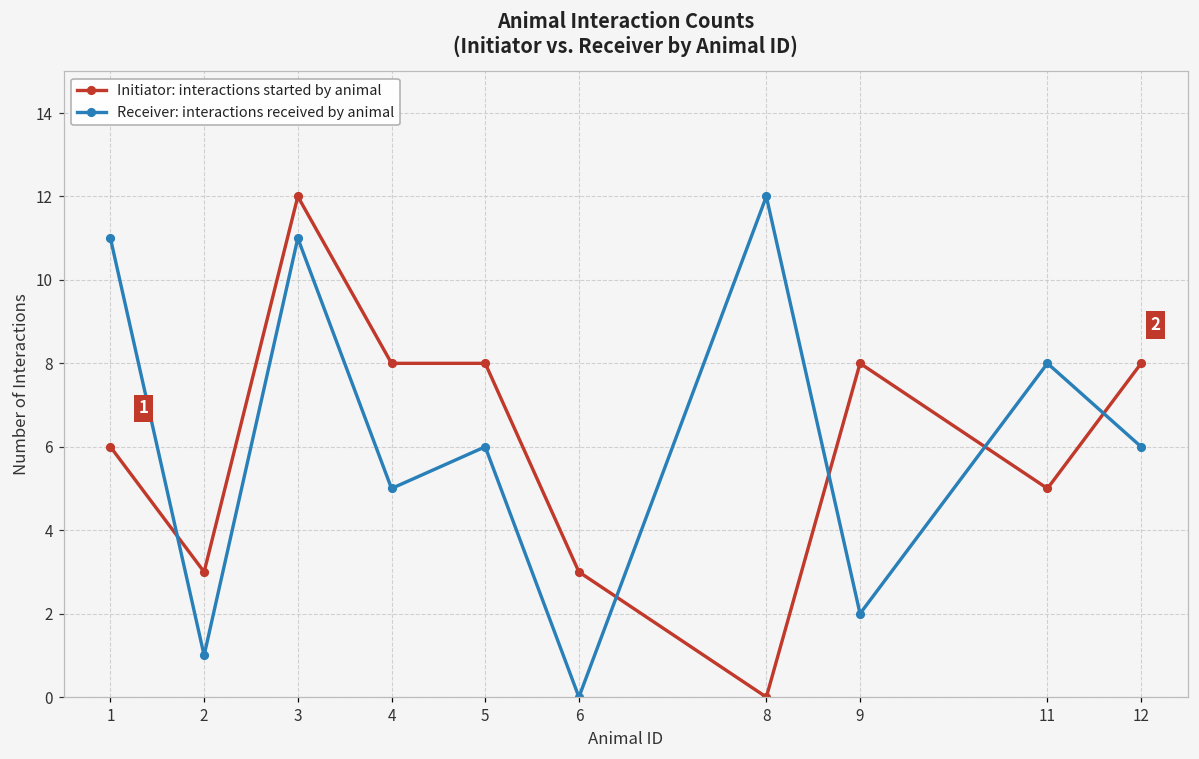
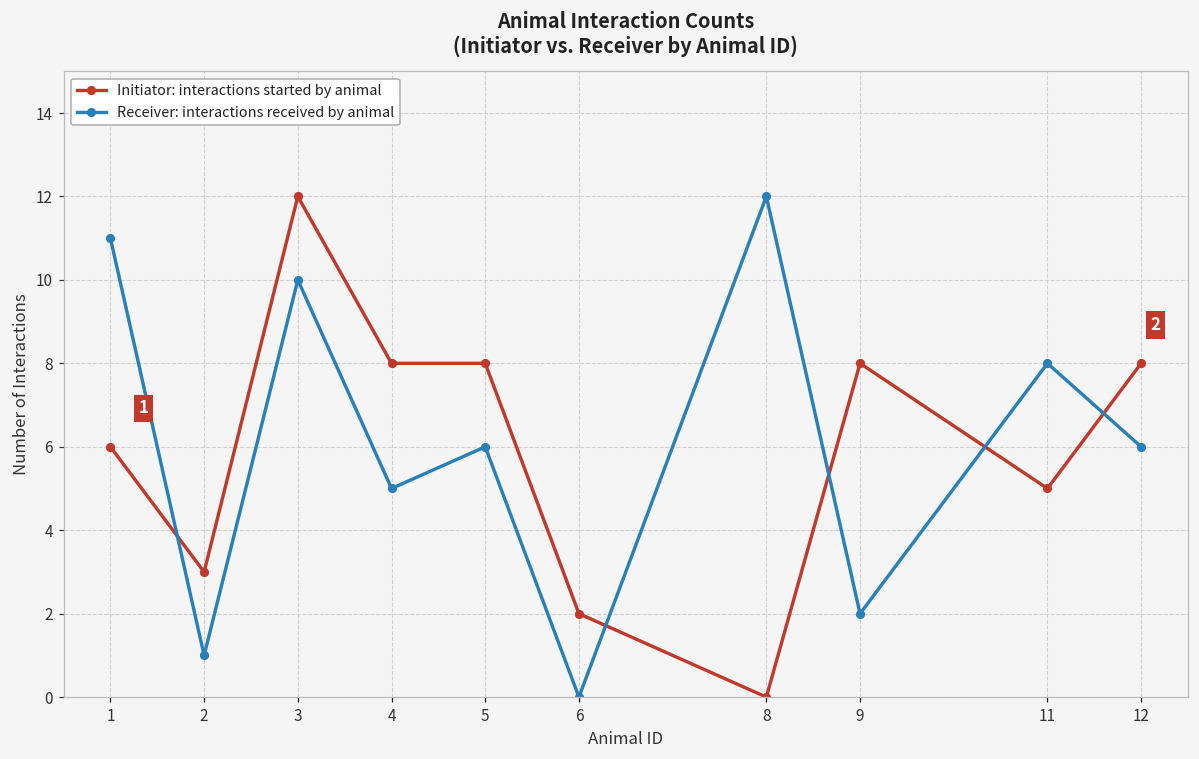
Receiver: interactions received by animal, 3: 11 -> 10
Initiator: interactions started by animal, 6: 3 -> 2
